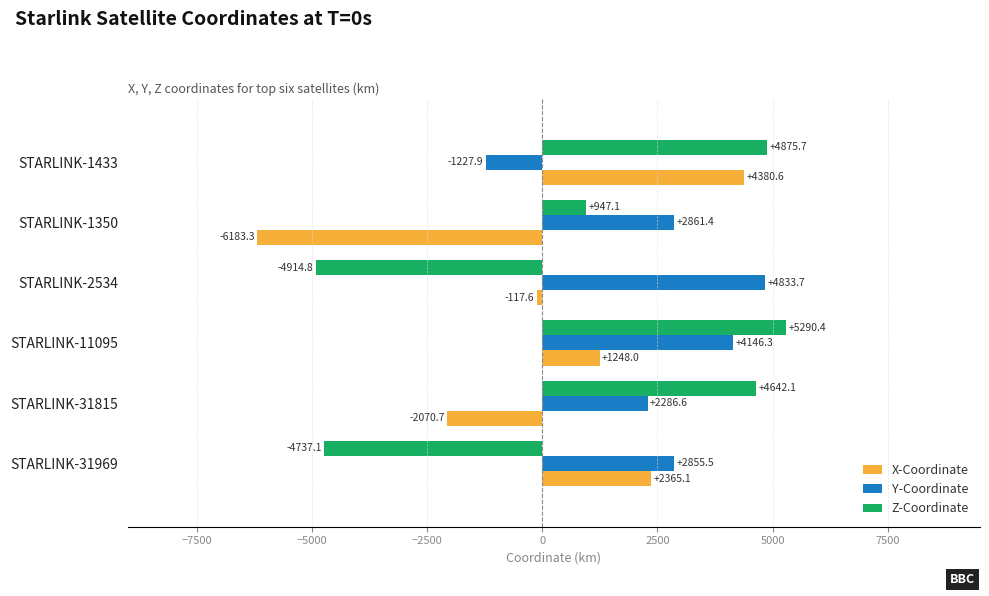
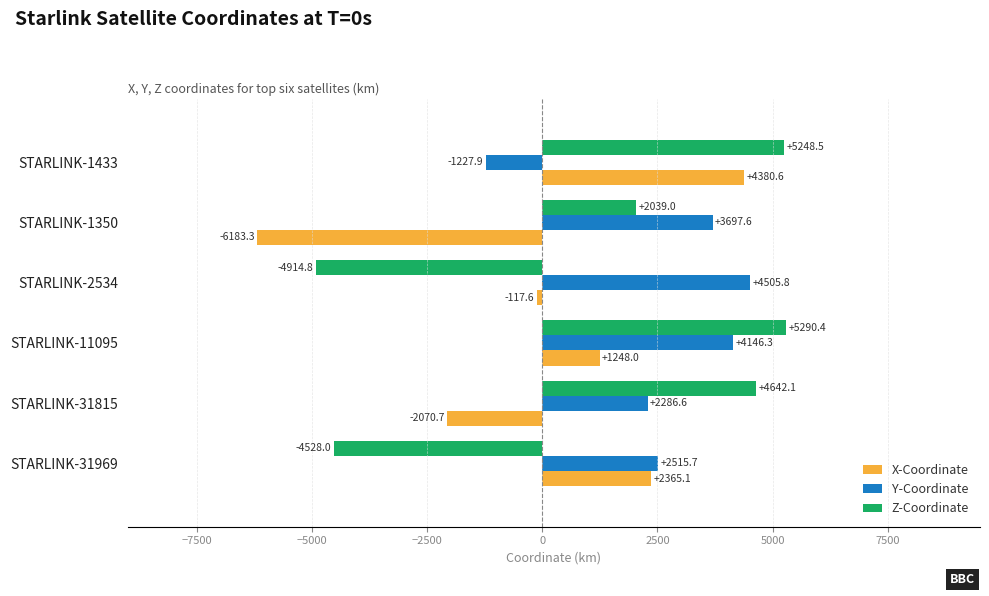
Z-Coordinate, STARLINK-1433: +4875.7 -> +5248.5
Z-Coordinate, STARLINK-1350: +947.1 -> +2039.0
Y-Coordinate, STARLINK-1350: +2861.4 -> +3697.6
Y-Coordinate, STARLINK-2534: +4833.7 -> +4505.8
Z-Coordinate, STARLINK-31969: -4737.1 -> -4528.0
Y-Coordinate, STARLINK-31969: +2855.5 -> +2515.7
